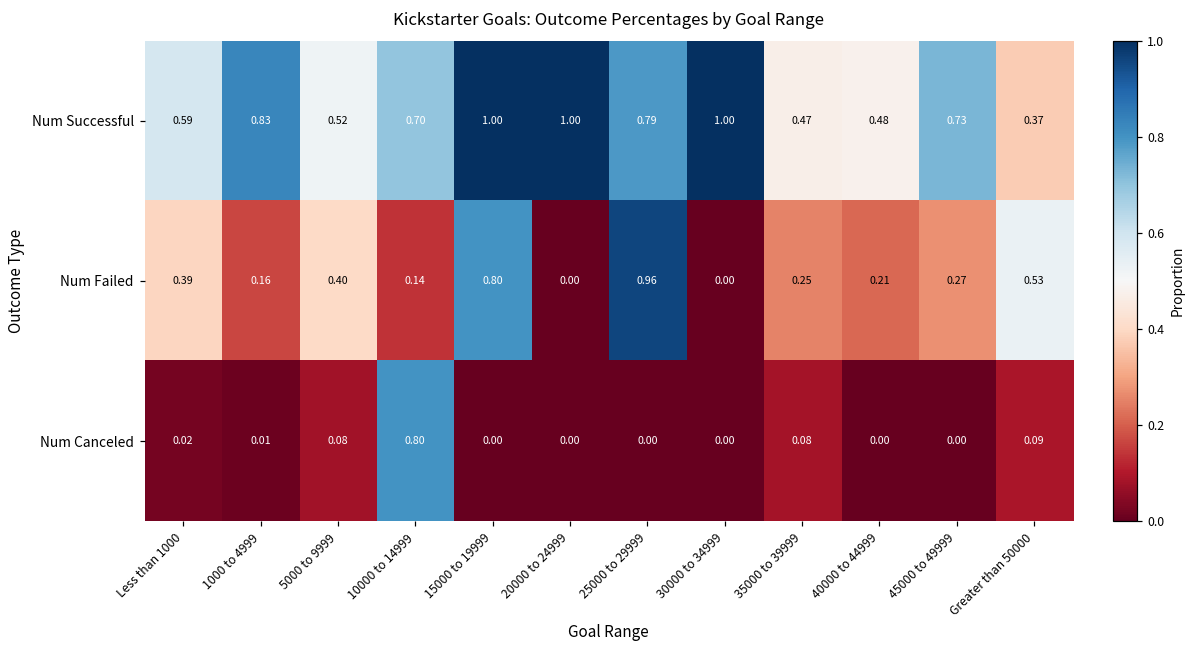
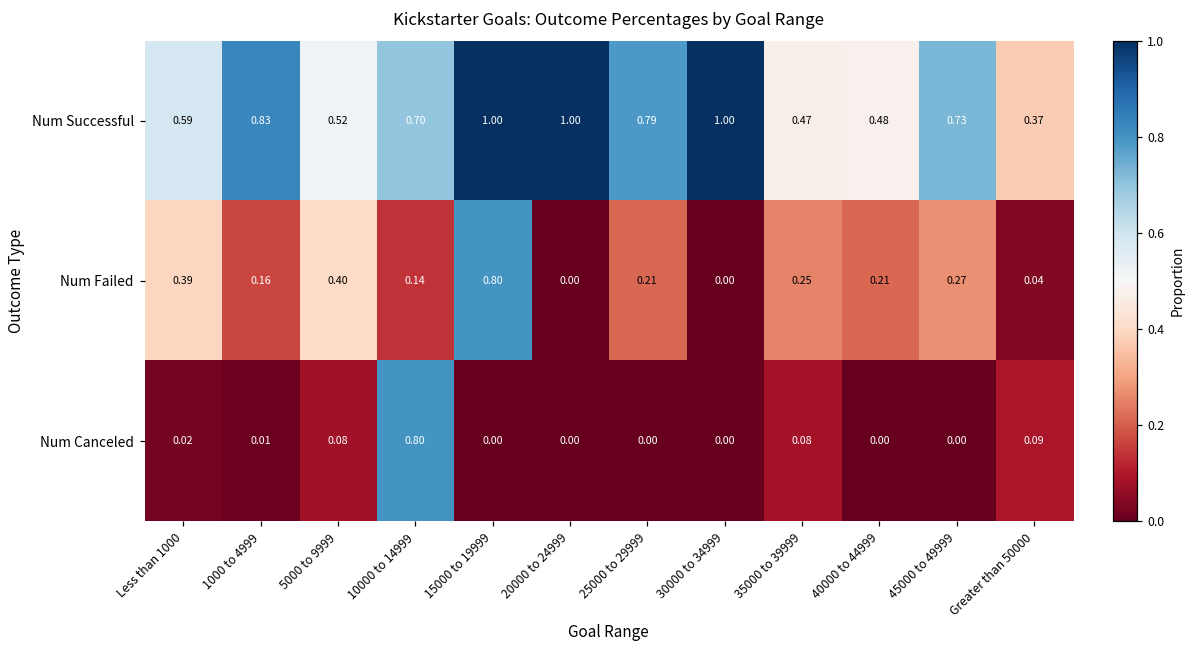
Num Failed, 25000 to 29999: 0.96 -> 0.21
Num Failed, Greater than 50000: 0.53 -> 0.04
